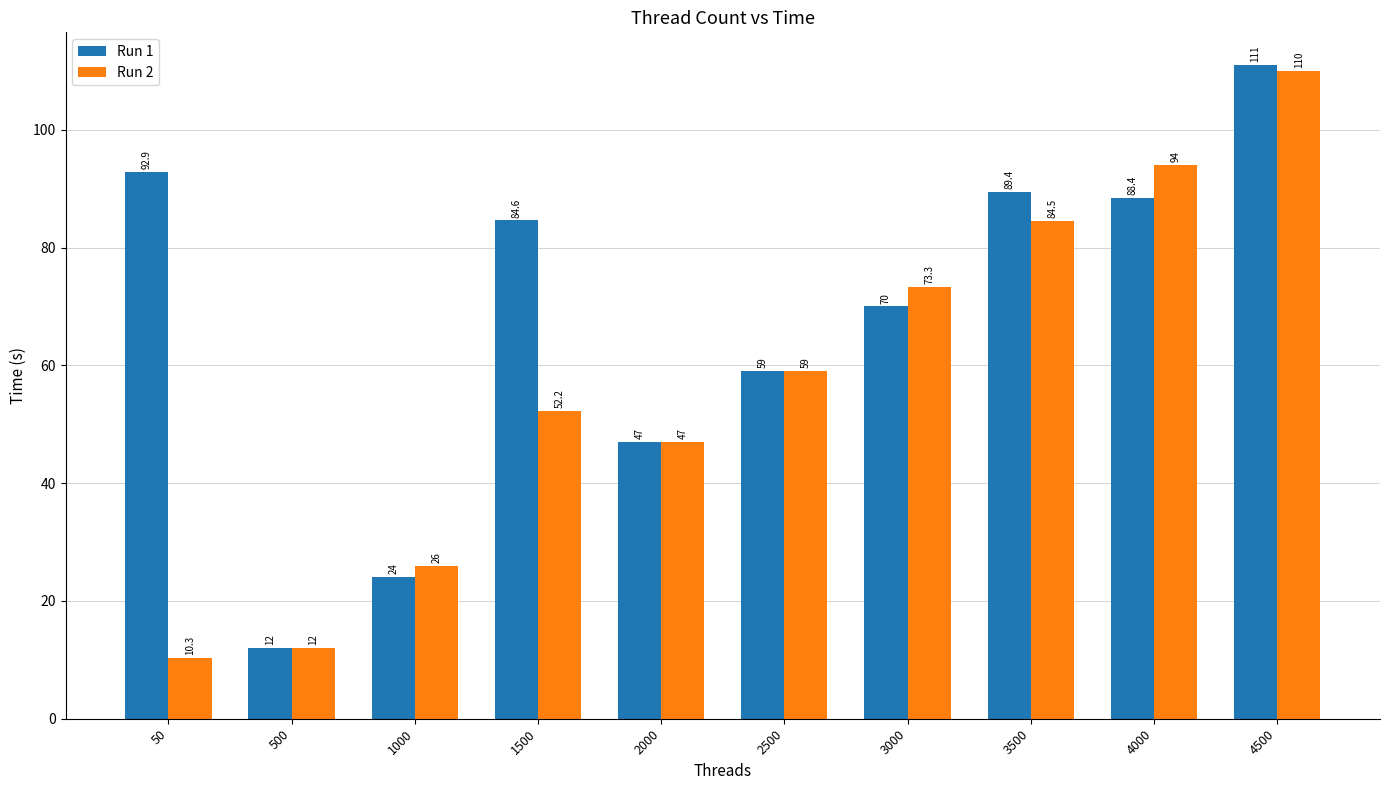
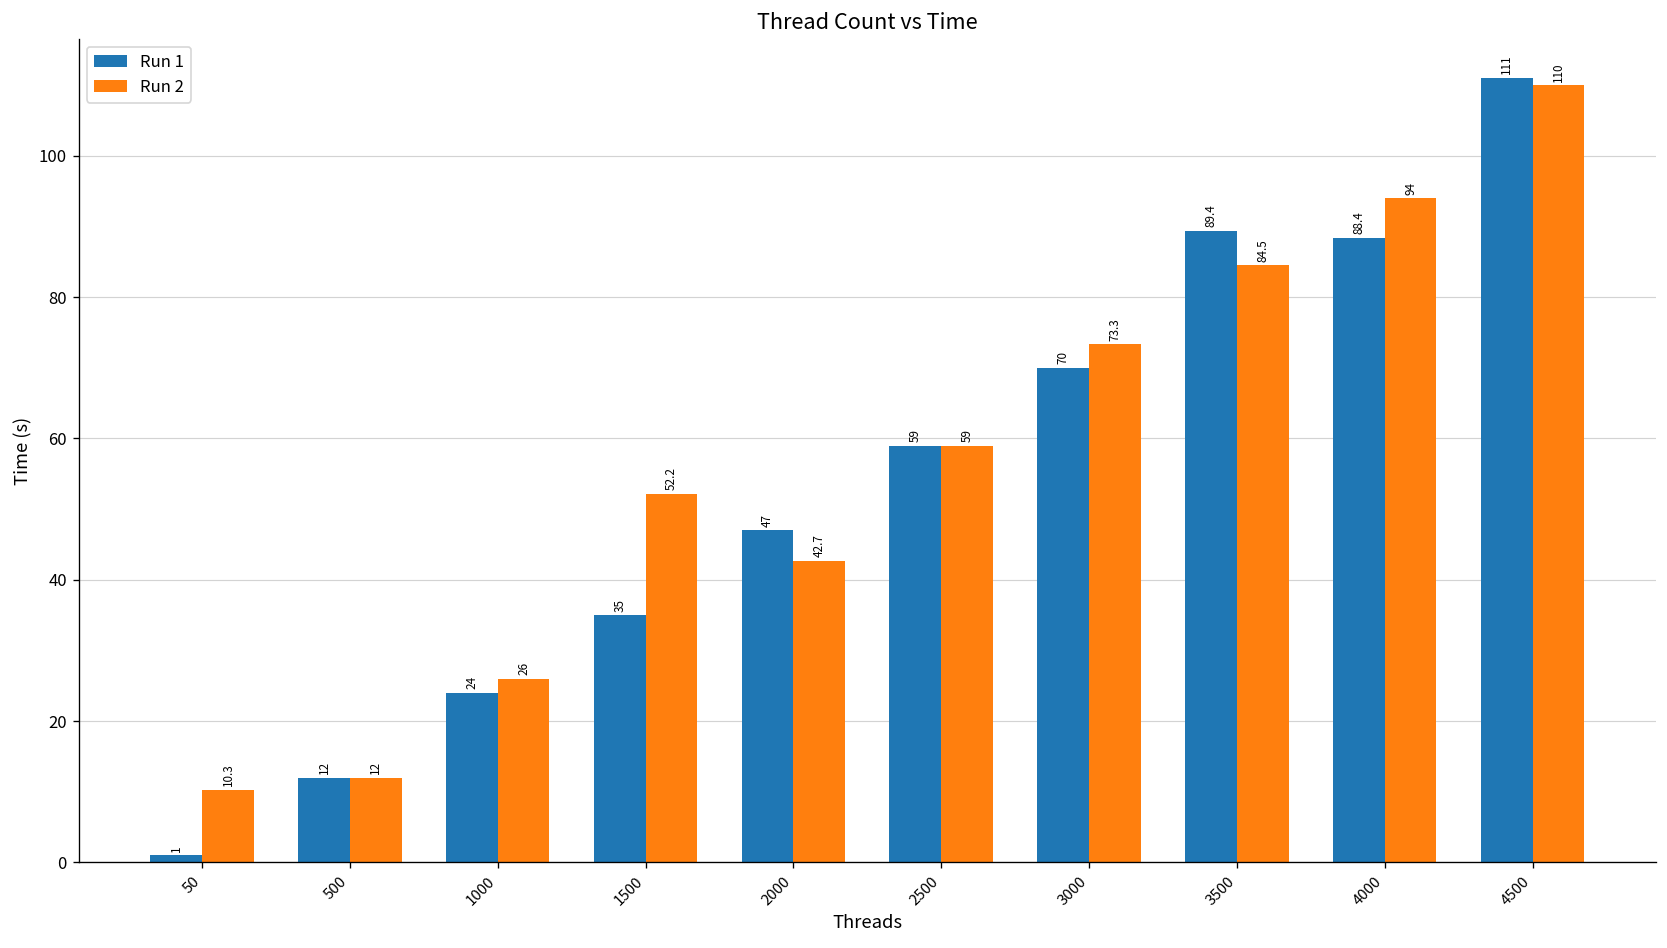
Run 1, 50: 92.9 -> 1
Run 1, 1500: 84.6 -> 35
Run 2, 2000: 47 -> 42.7
